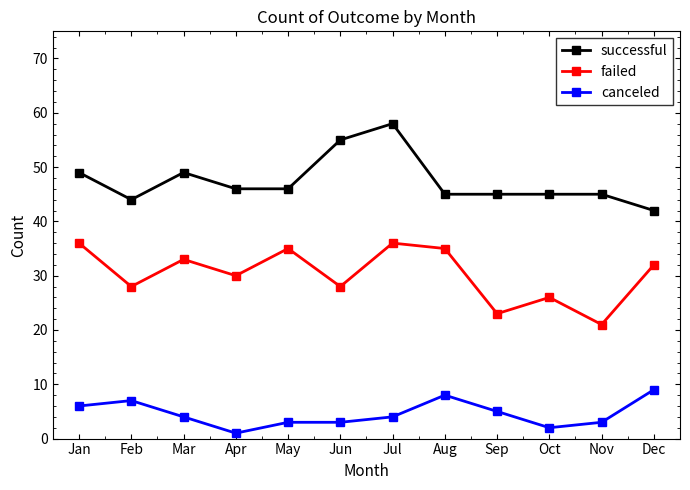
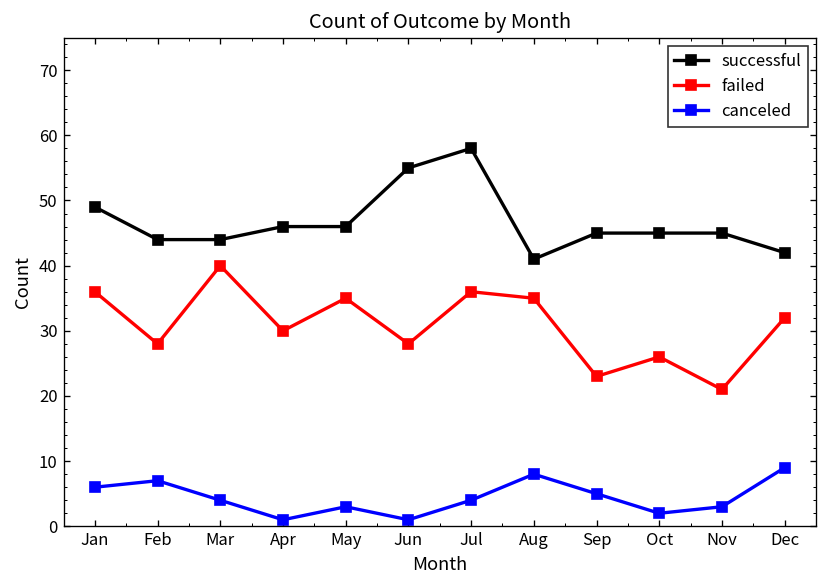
successful, Mar: 49 -> 44
failed, Mar: 33 -> 40
canceled, Jun: 3 -> 1
successful, Aug: 45 -> 41
